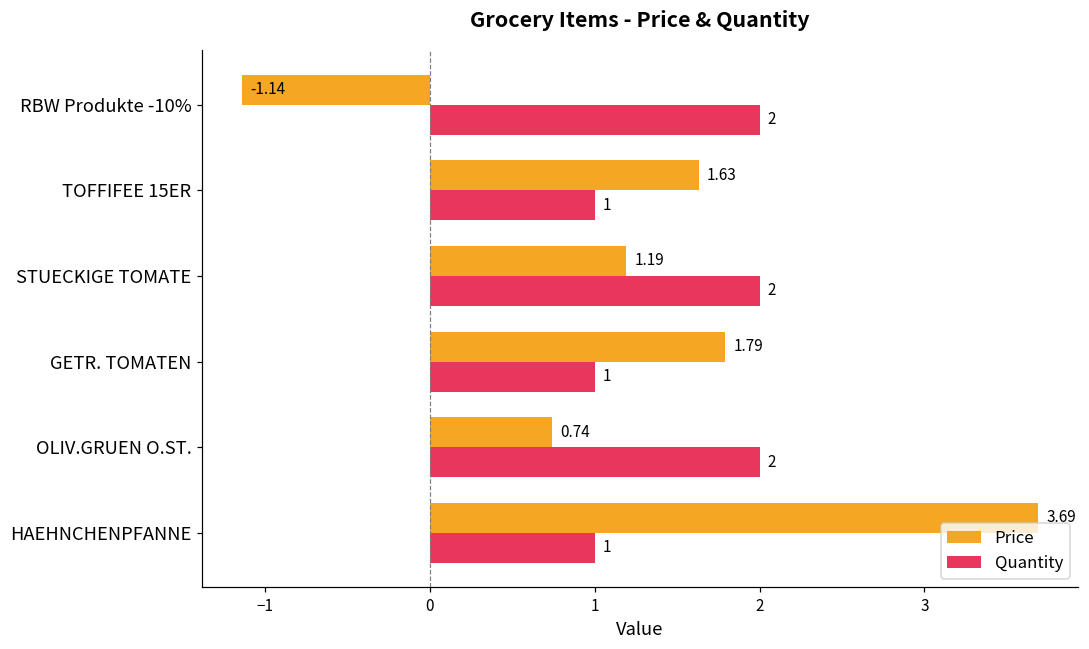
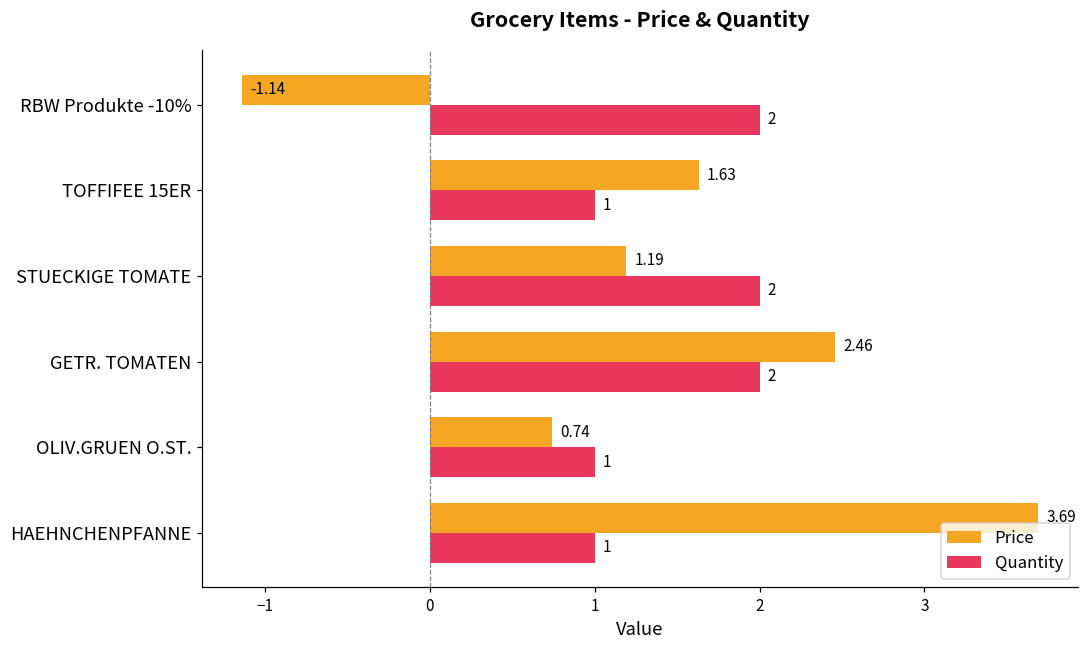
Price, GETR. TOMATEN: 1.79 -> 2.46
Quantity, GETR. TOMATEN: 1 -> 2
Quantity, OLIV.GRUEN O.ST.: 2 -> 1
